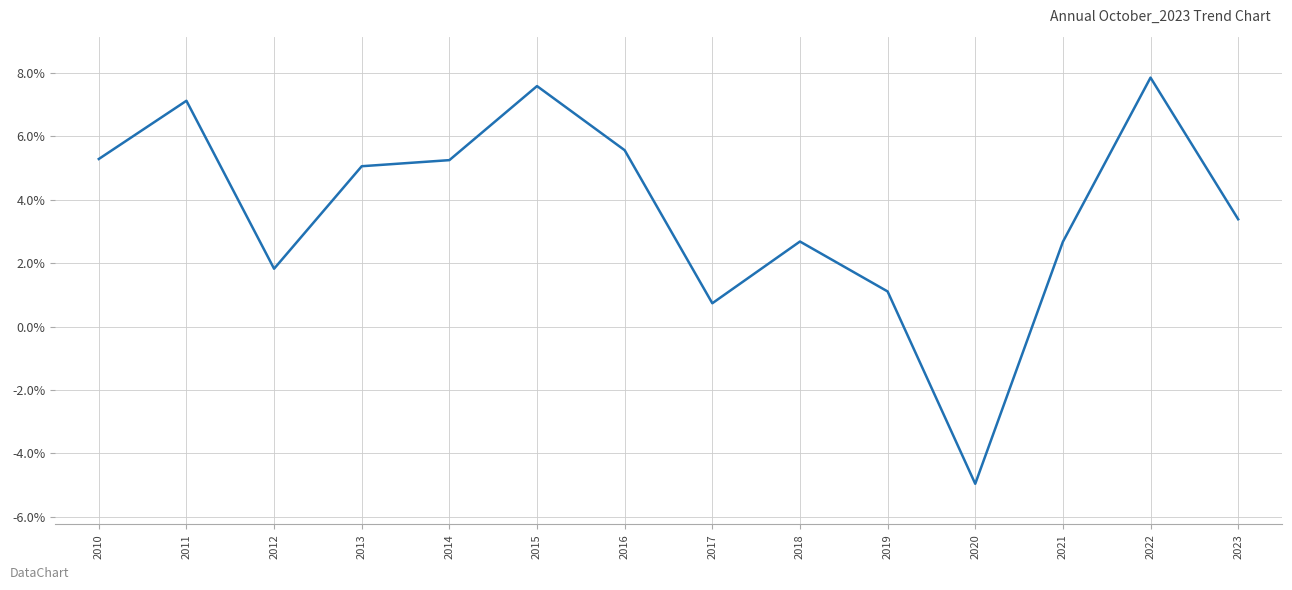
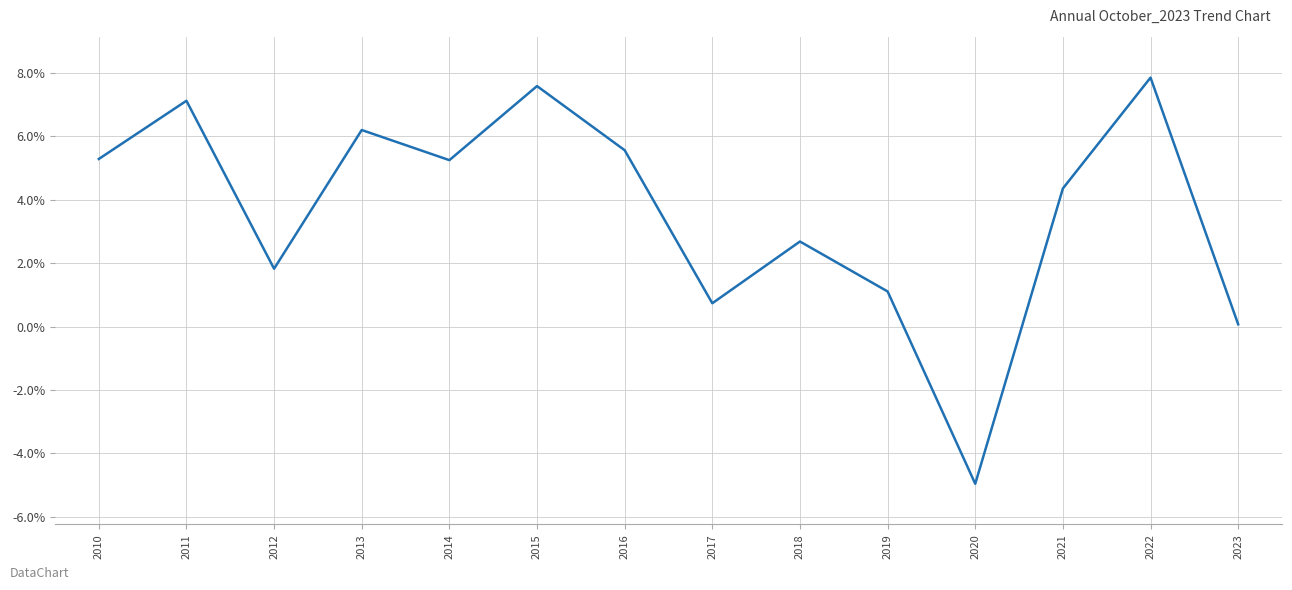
2013: 5.1% -> 6.2%
2021: 2.7% -> 4.4%
2023: 3.4% -> 0.1%
